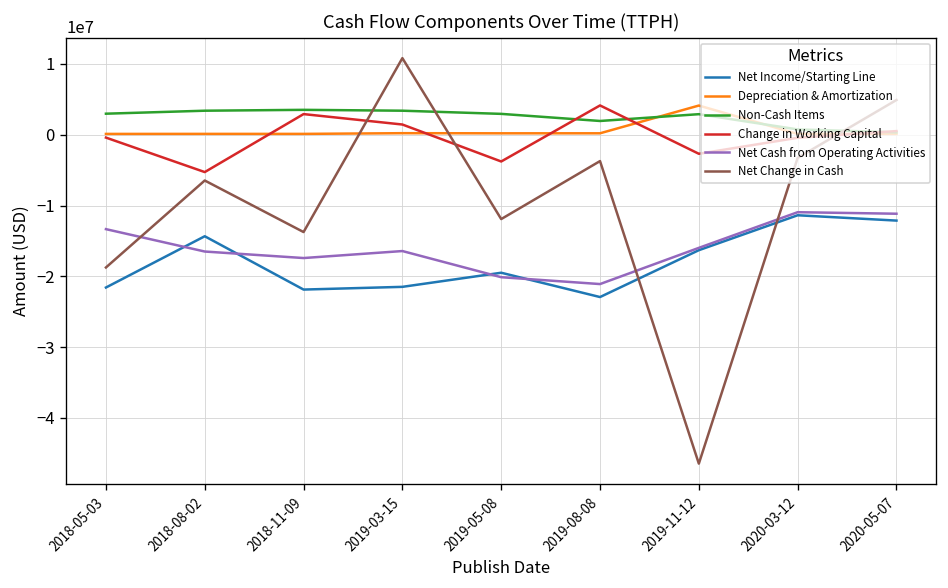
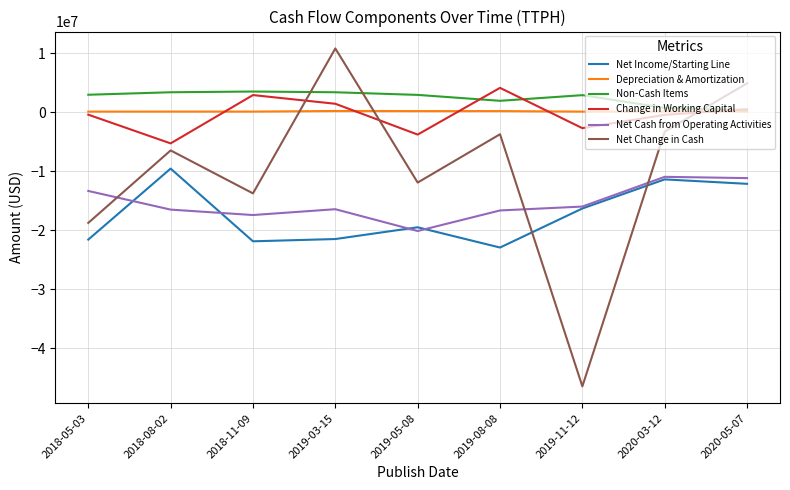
Net Income/Starting Line, 2018-08-02: -14000000 -> -10000000
Net Cash from Operating Activities, 2019-08-08: -21000000 -> -17000000
Depreciation & Amortization, 2019-11-12: 4000000 -> 0
